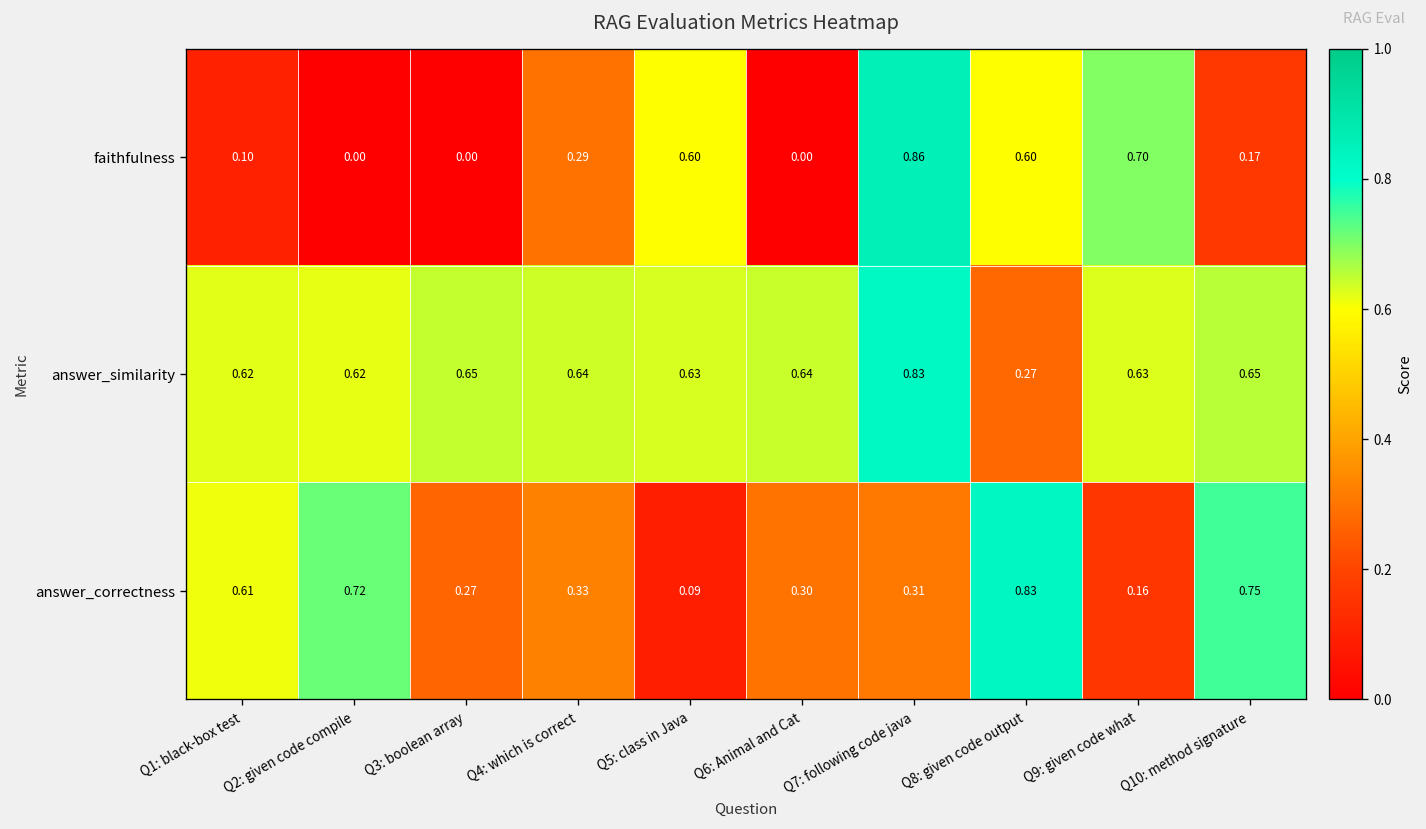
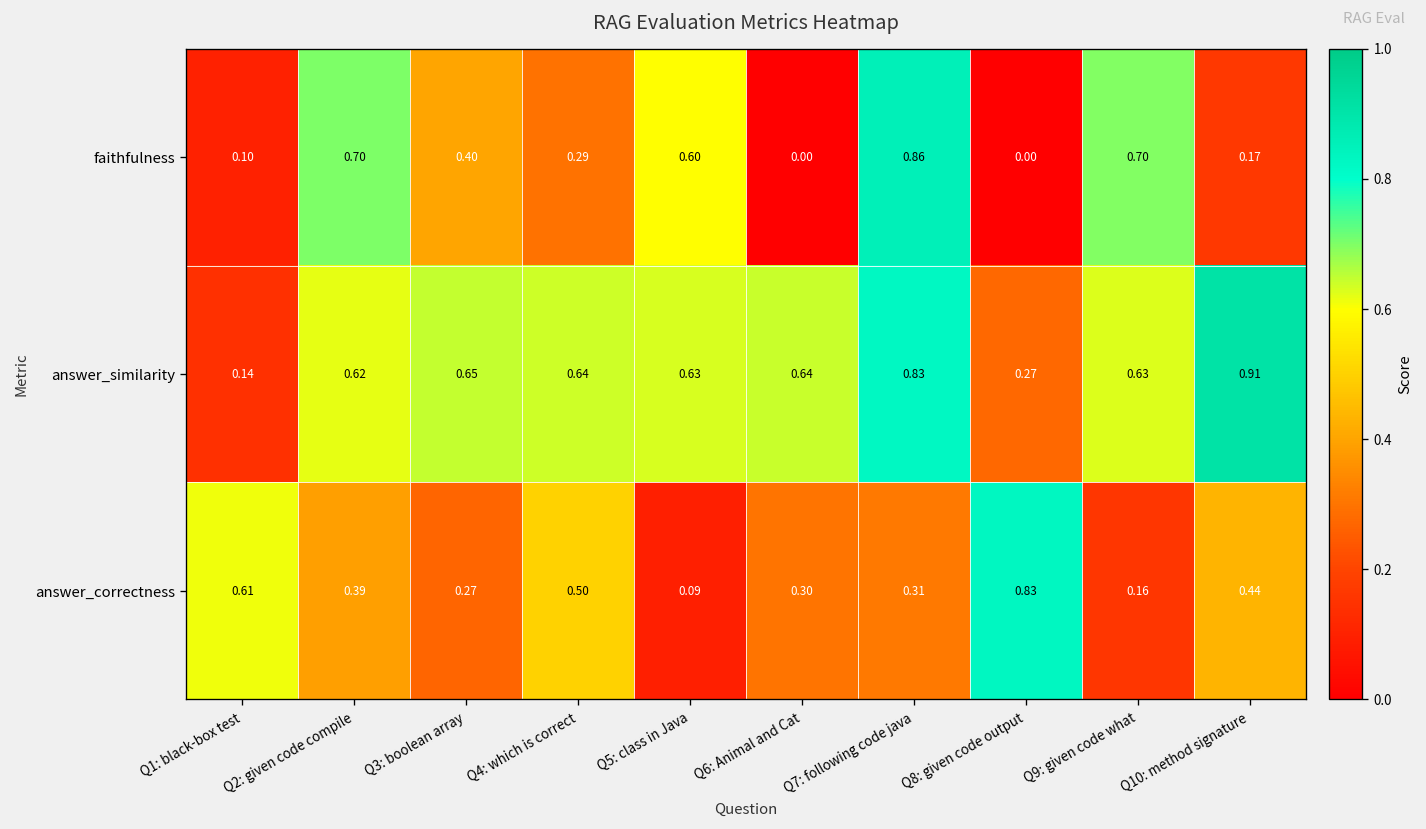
faithfulness, Q2: given code compile: 0.00 -> 0.70
faithfulness, Q3: boolean array: 0.00 -> 0.40
faithfulness, Q8: given code output: 0.60 -> 0.00
answer_similarity, Q1: black-box test: 0.62 -> 0.14
answer_similarity, Q10: method signature: 0.65 -> 0.91
answer_correctness, Q2: given code compile: 0.72 -> 0.39
answer_correctness, Q4: which is correct: 0.33 -> 0.50
answer_correctness, Q10: method signature: 0.75 -> 0.44
